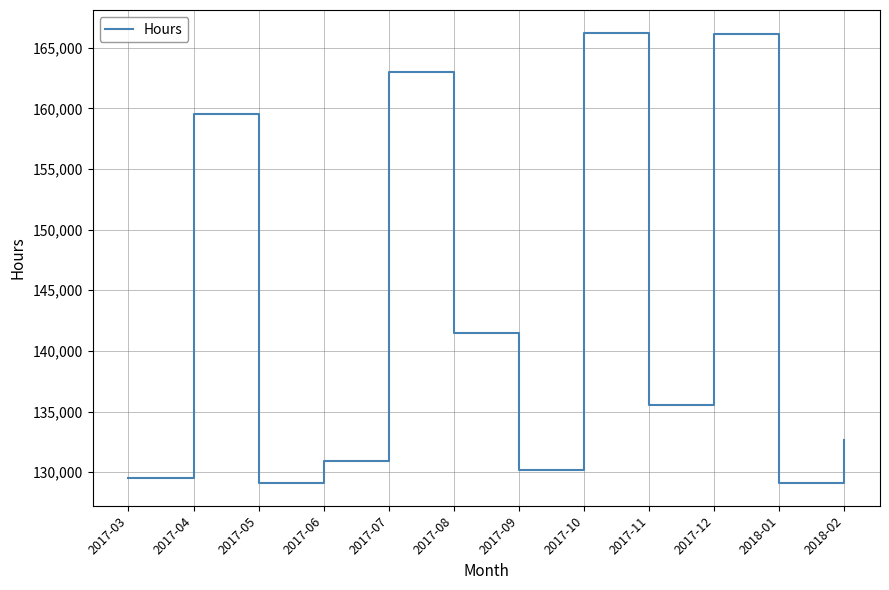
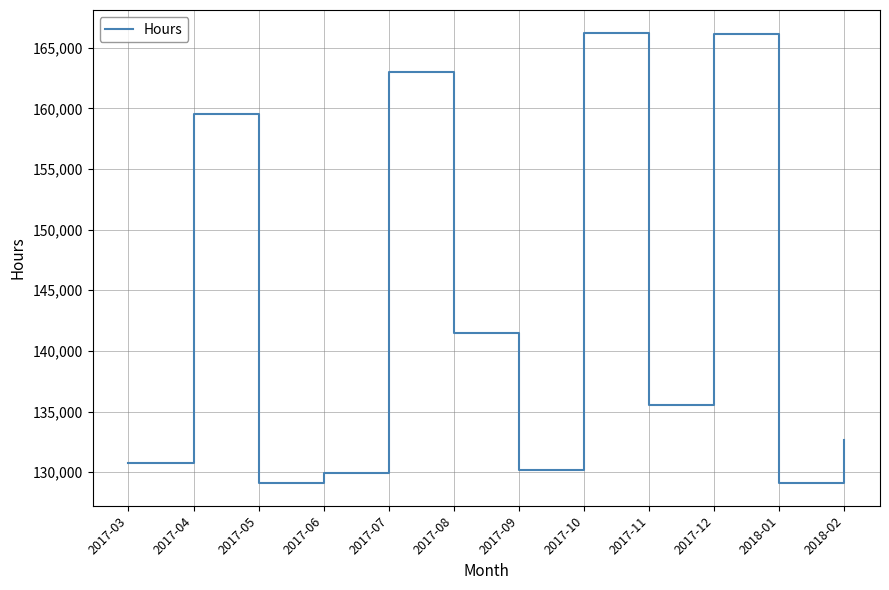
2017-03: 129,500 -> 130,800
2017-06: 130,900 -> 129,900
